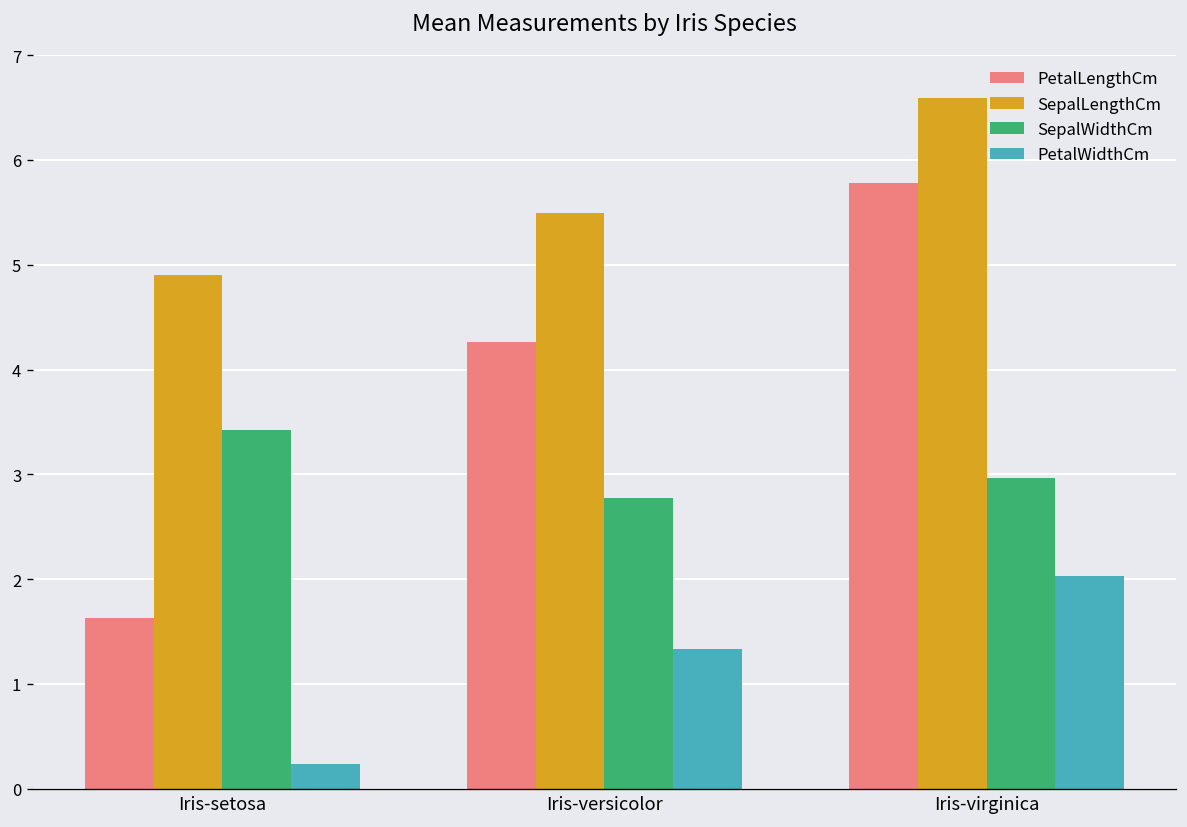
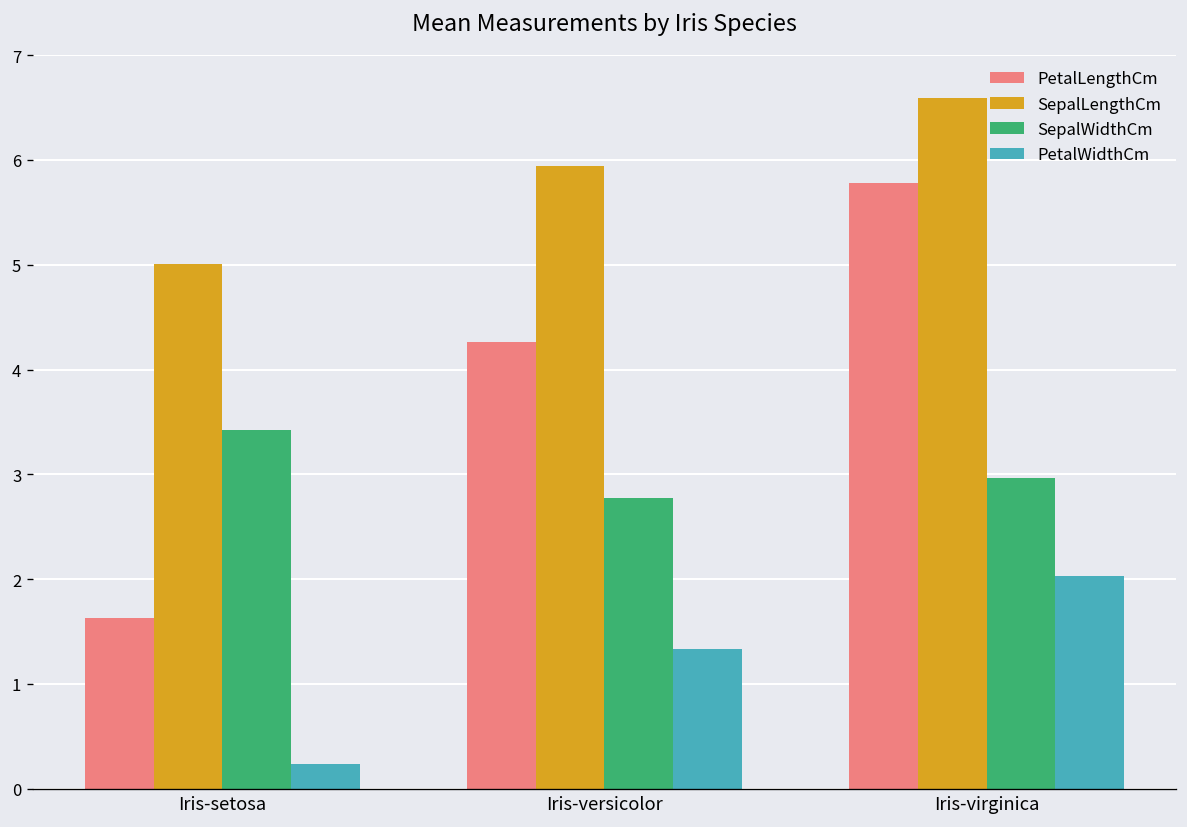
SepalLengthCm, Iris-setosa: 4.9 -> 5.0
SepalLengthCm, Iris-versicolor: 5.5 -> 5.9
